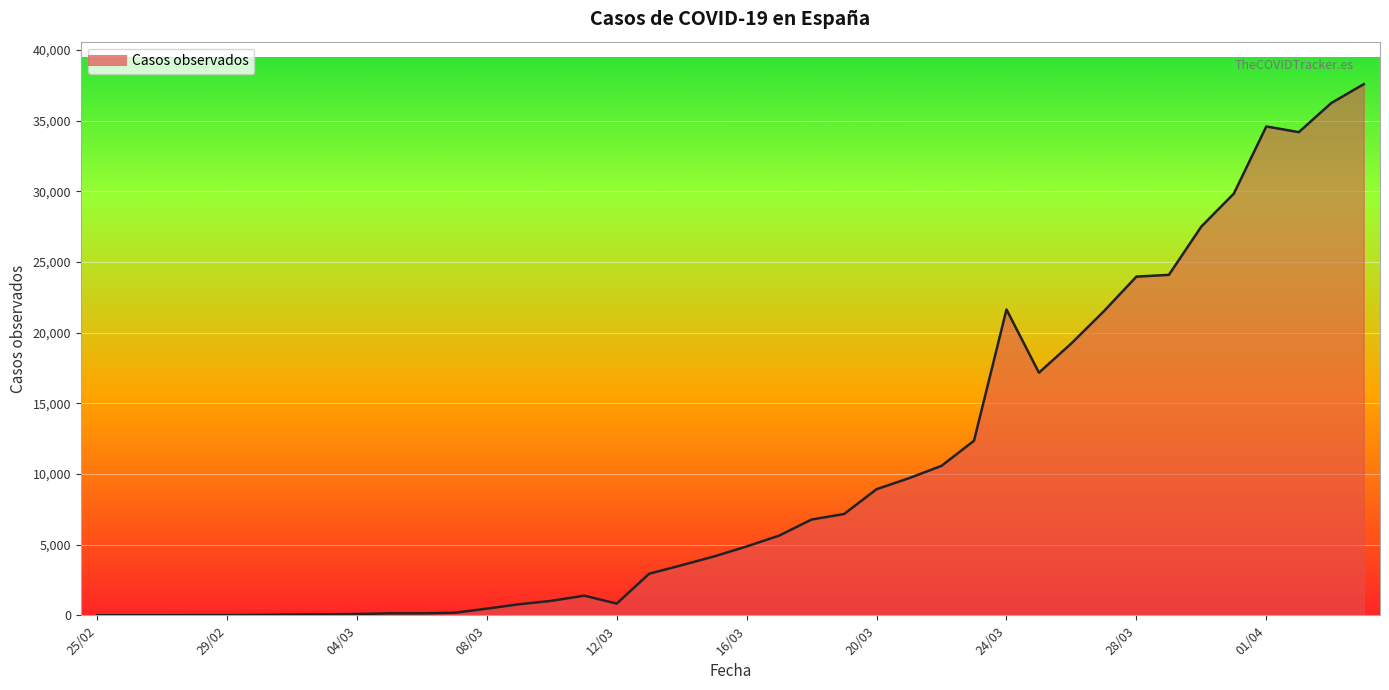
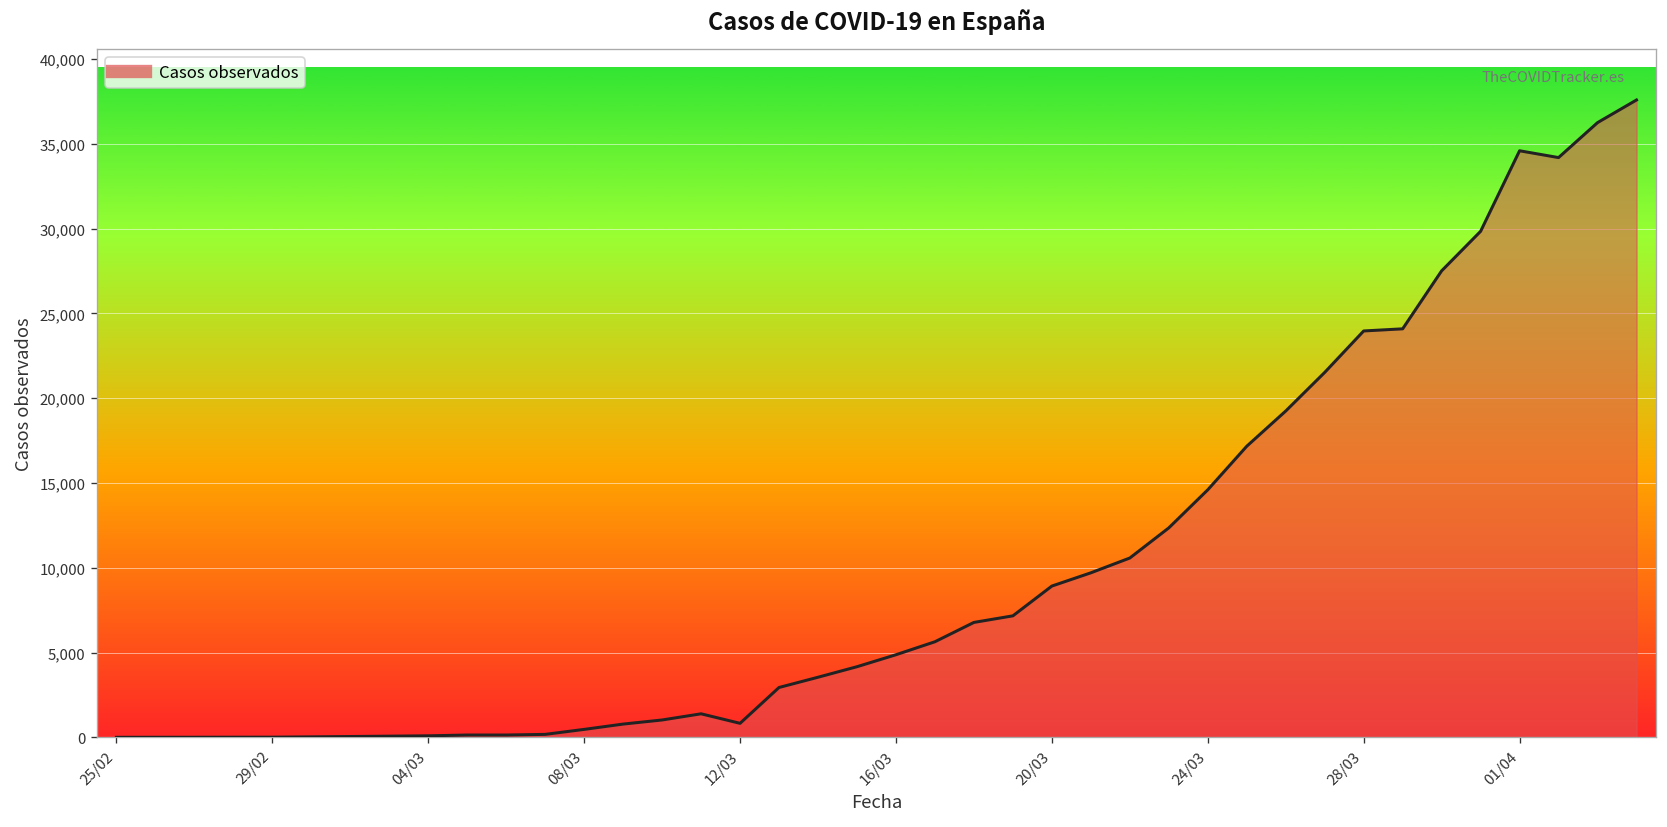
24/03: 21,600 -> 14,600
